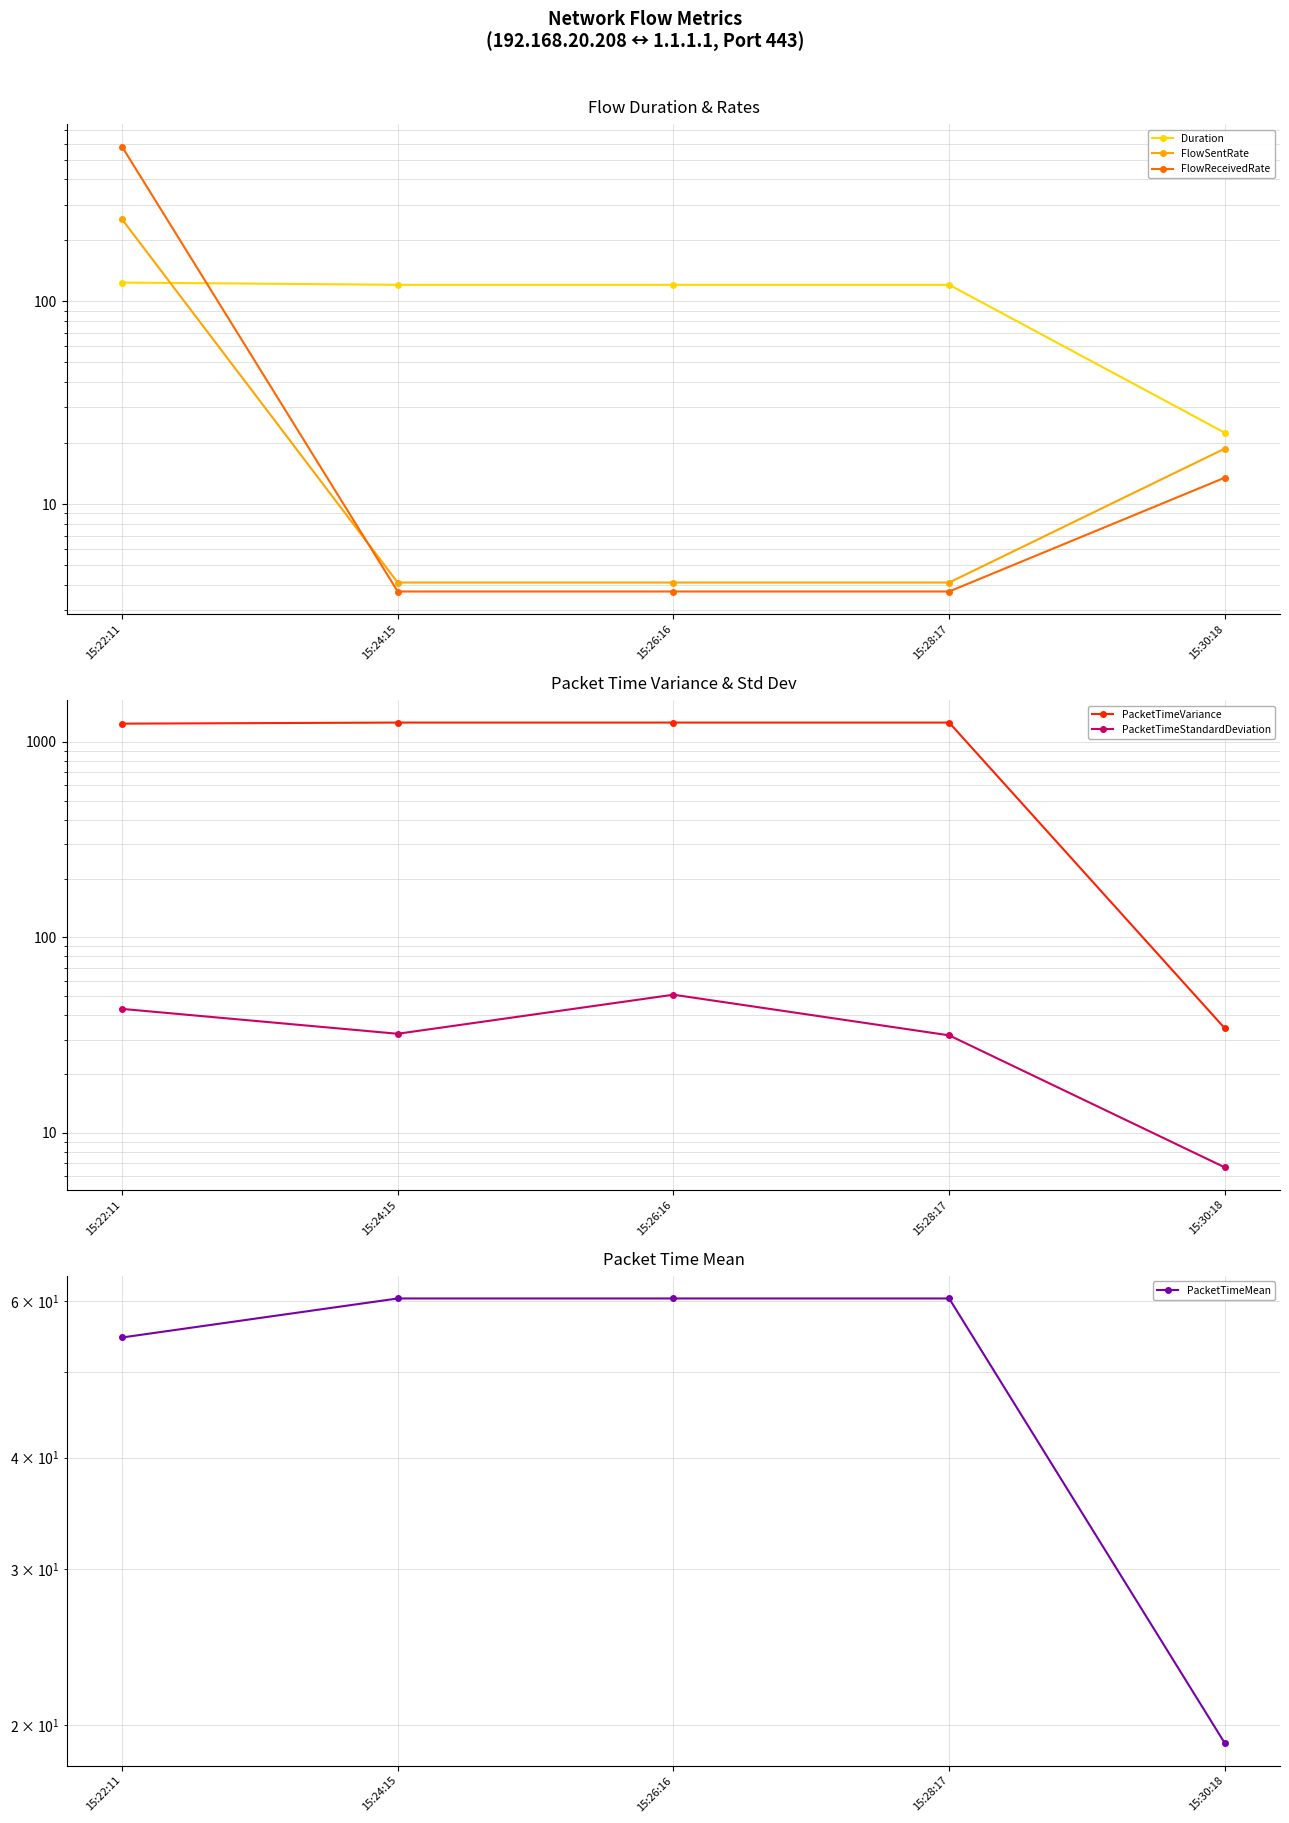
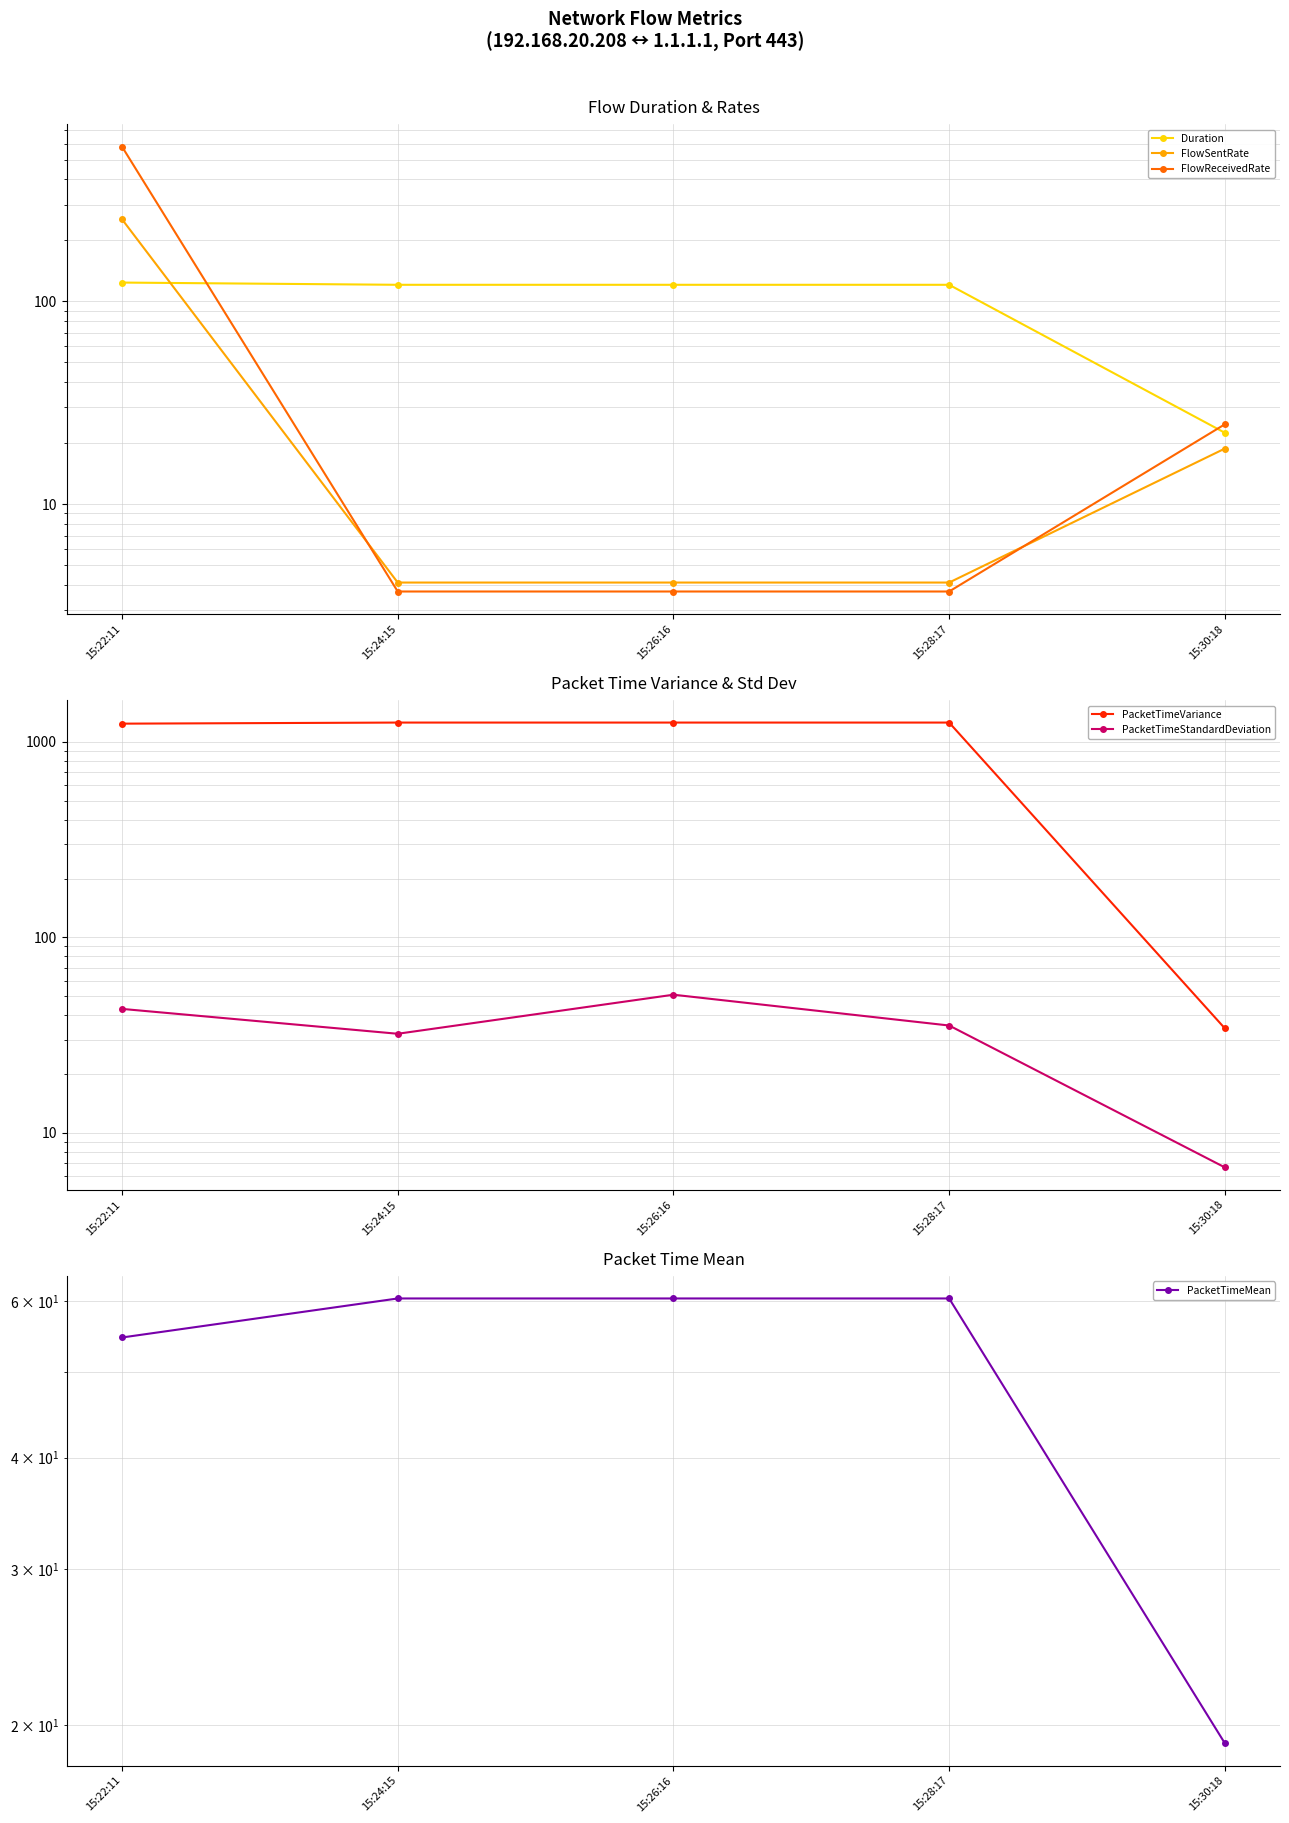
Flow Duration & Rates, FlowReceivedRate, 15:30:18: 14 -> 25
Packet Time Variance & Std Dev, PacketTimeStandardDeviation, 15:28:17: 32 -> 35
